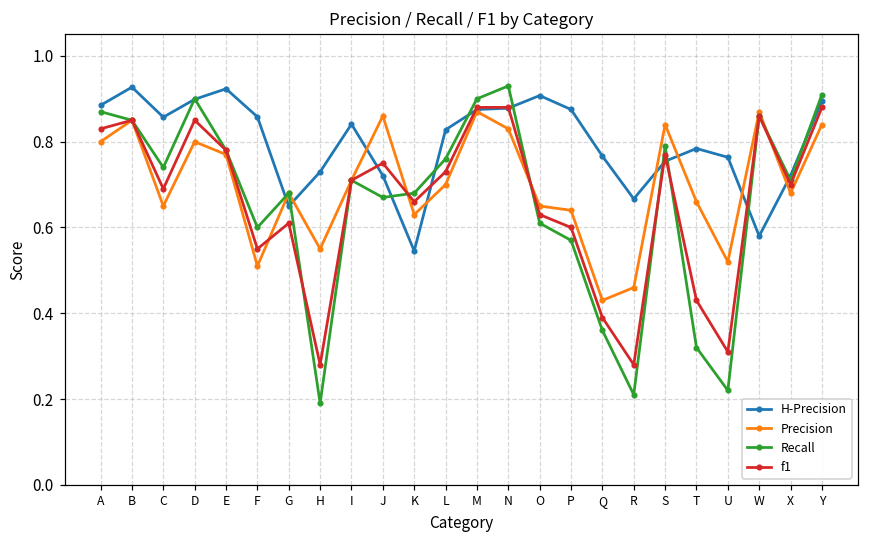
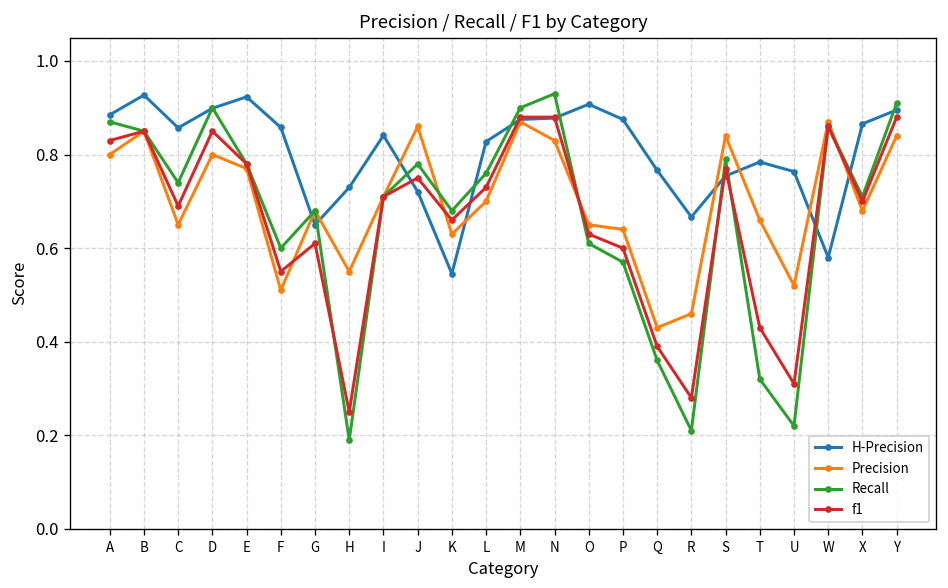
f1, H: 0.28 -> 0.25
Recall, J: 0.67 -> 0.78
H-Precision, X: 0.72 -> 0.87
